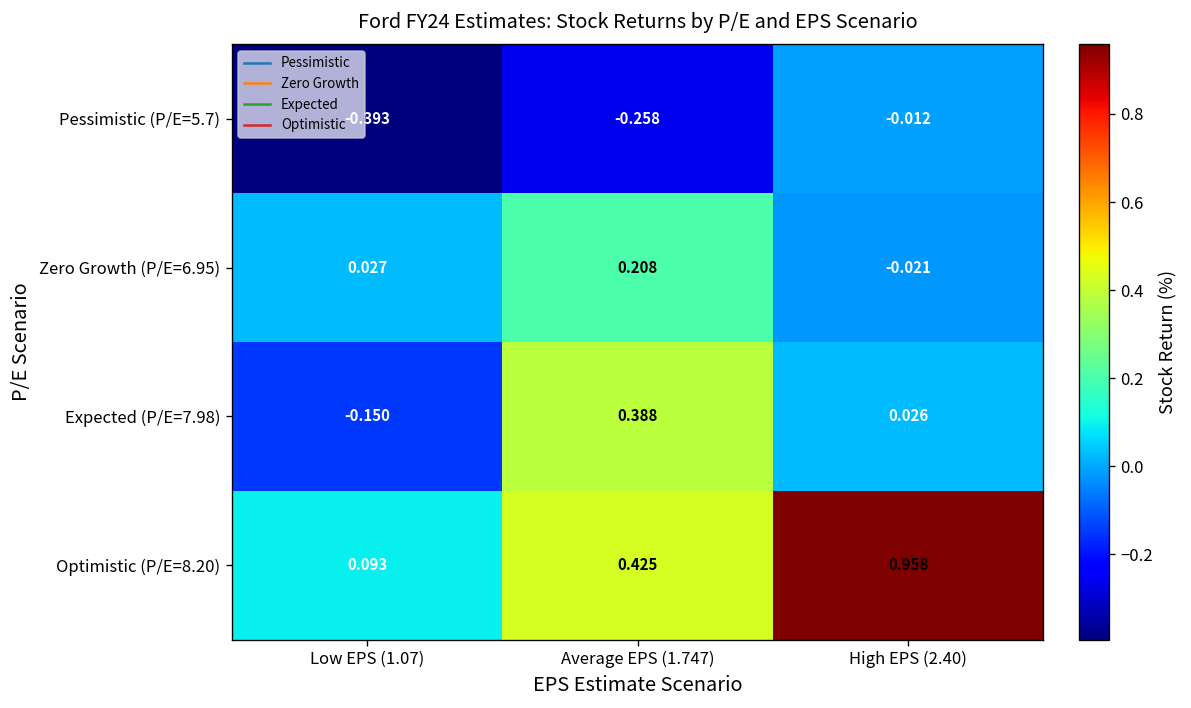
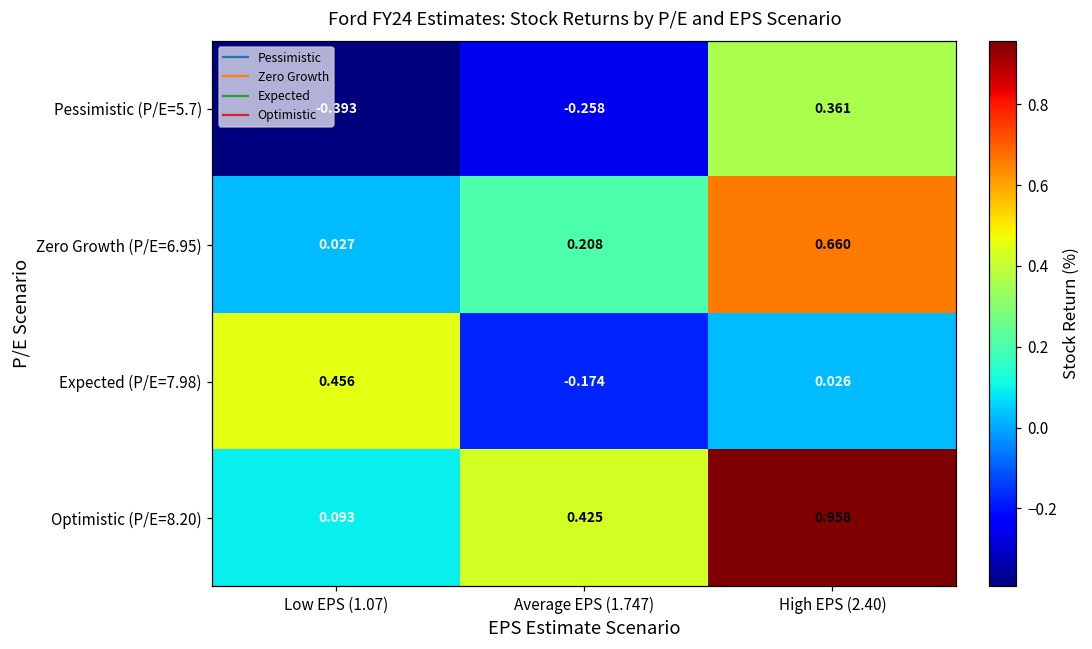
Pessimistic (P/E=5.7), High EPS (2.40): -0.012 -> 0.361
Zero Growth (P/E=6.95), High EPS (2.40): -0.021 -> 0.660
Expected (P/E=7.98), Low EPS (1.07): -0.150 -> 0.456
Expected (P/E=7.98), Average EPS (1.747): 0.388 -> -0.174
